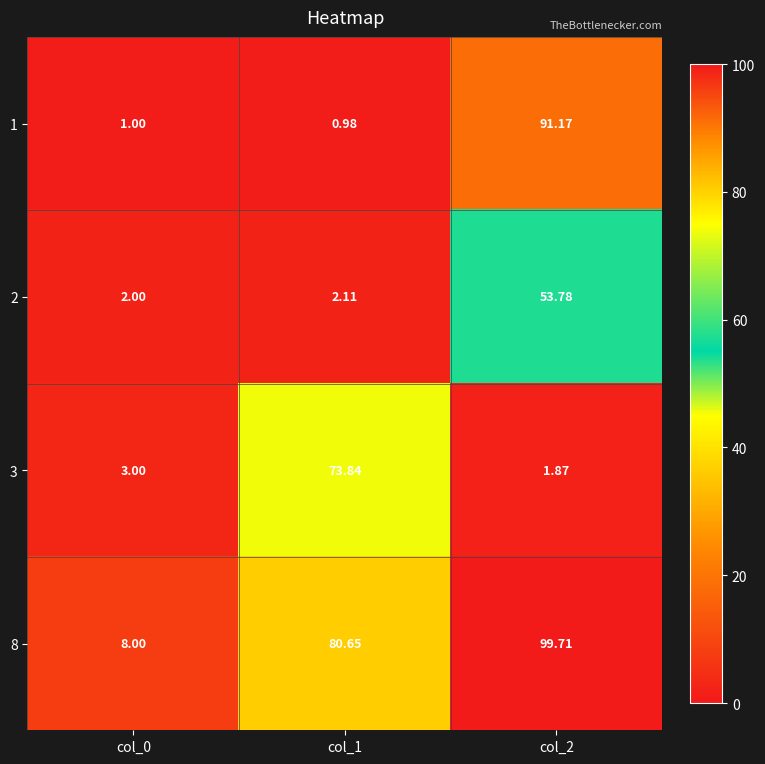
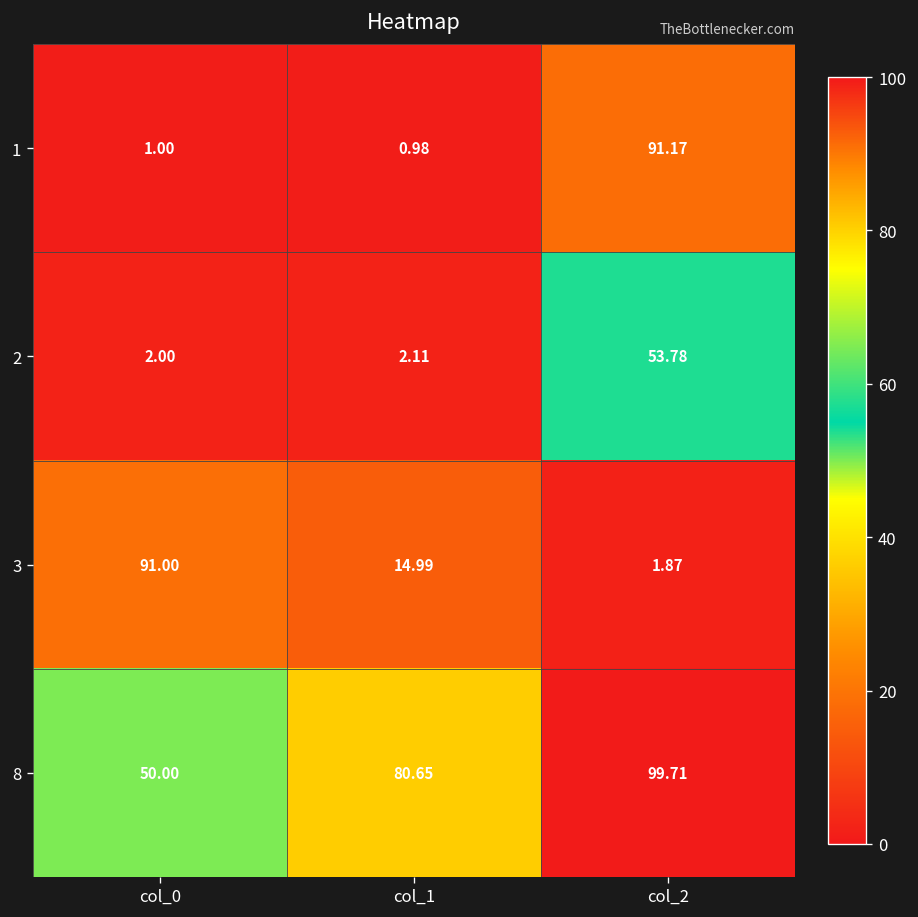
3, col_0: 3.00 -> 91.00
3, col_1: 73.84 -> 14.99
8, col_0: 8.00 -> 50.00
